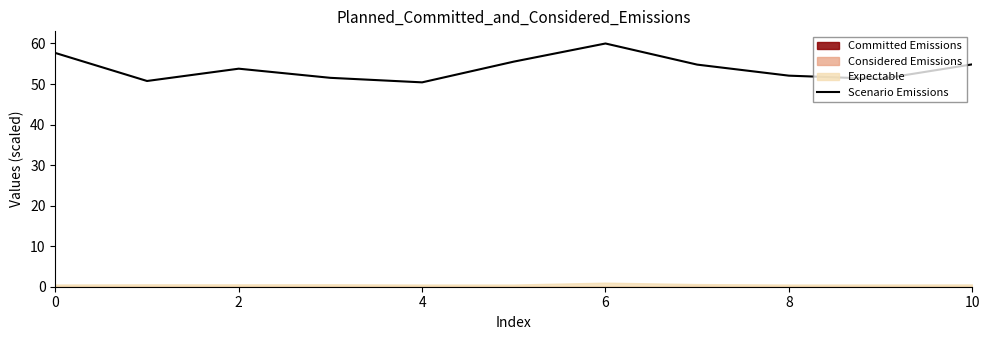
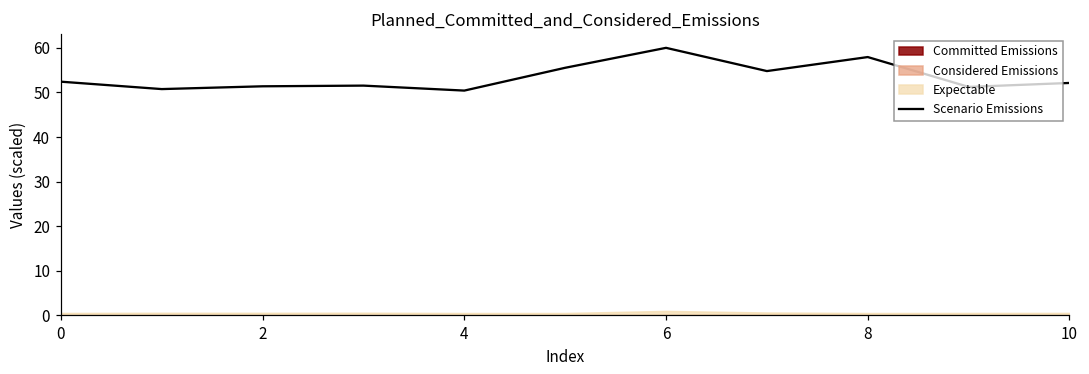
Scenario Emissions, 0: 58 -> 52
Scenario Emissions, 2: 54 -> 51
Scenario Emissions, 8: 52 -> 58
Scenario Emissions, 10: 55 -> 52
